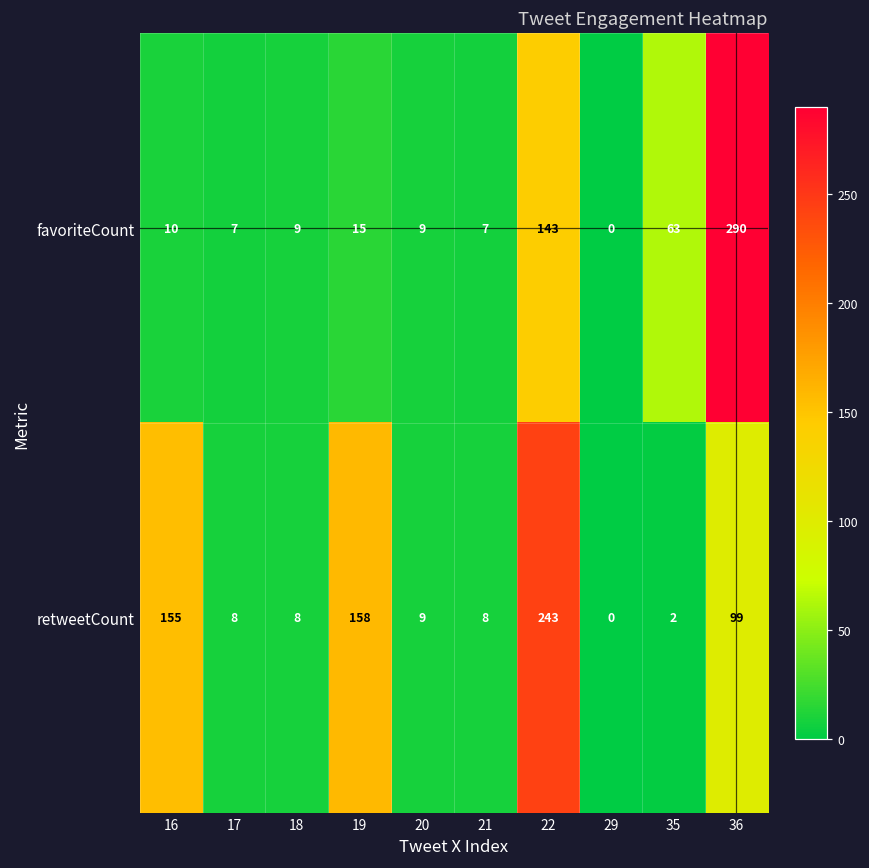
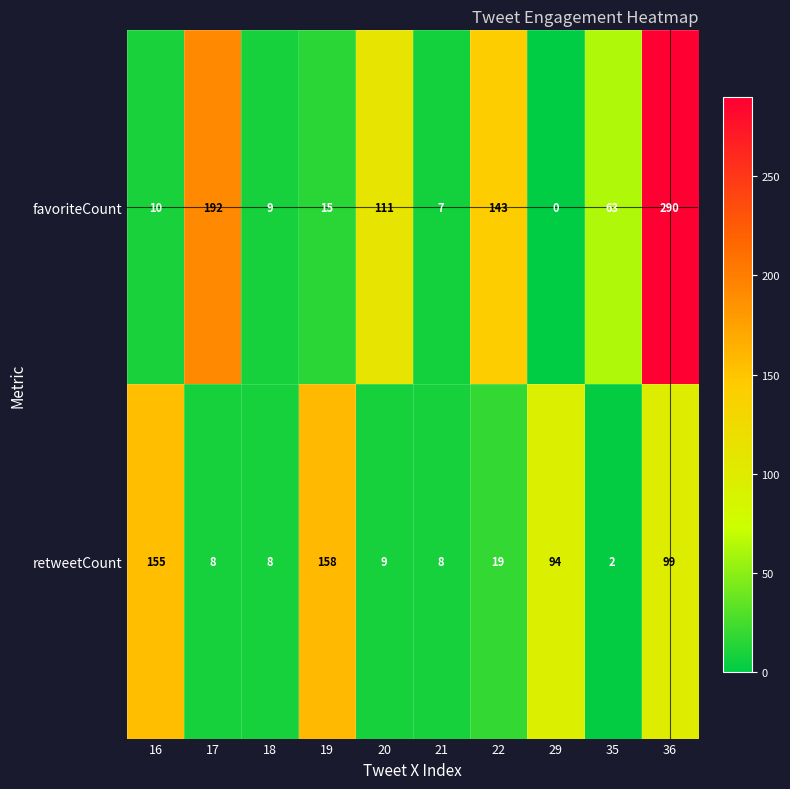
favoriteCount, 17: 7 -> 192
favoriteCount, 20: 9 -> 111
retweetCount, 22: 243 -> 19
retweetCount, 29: 0 -> 94
